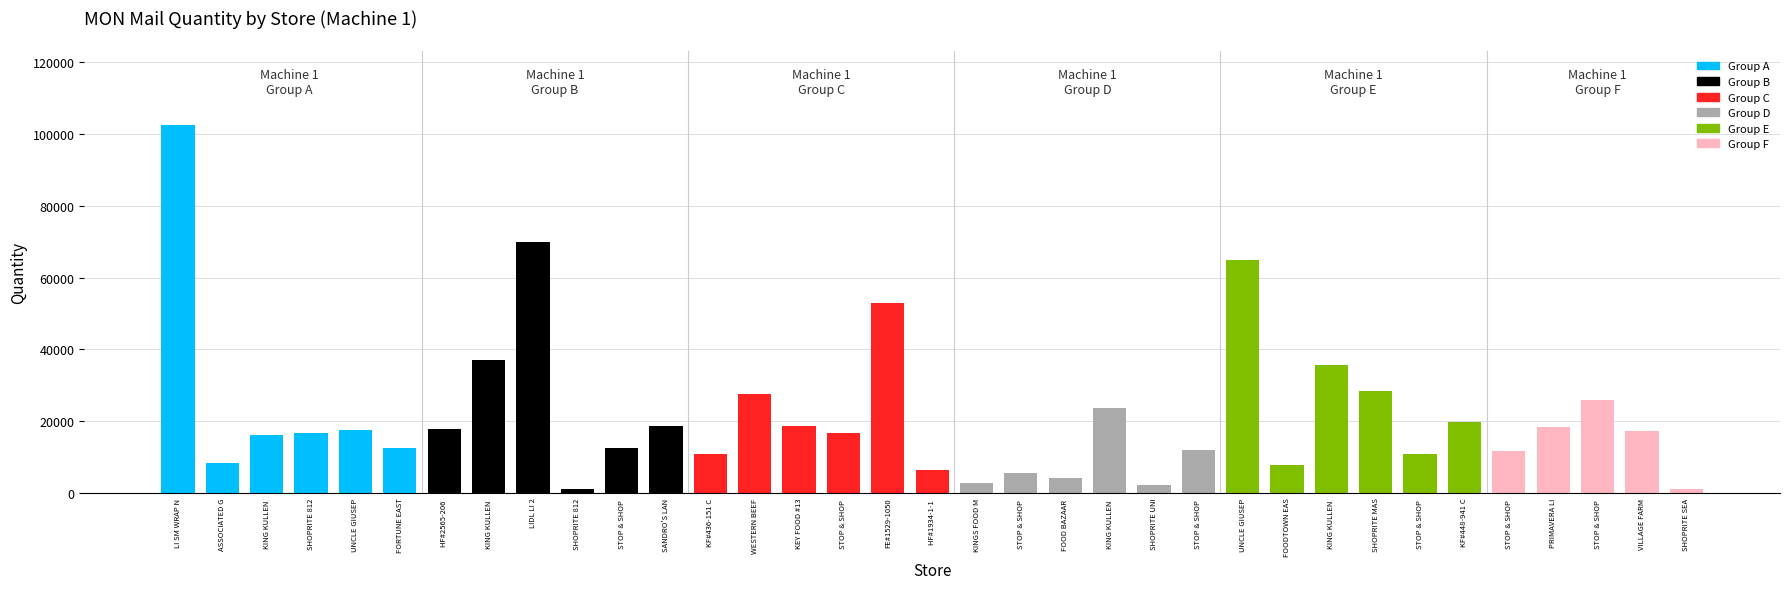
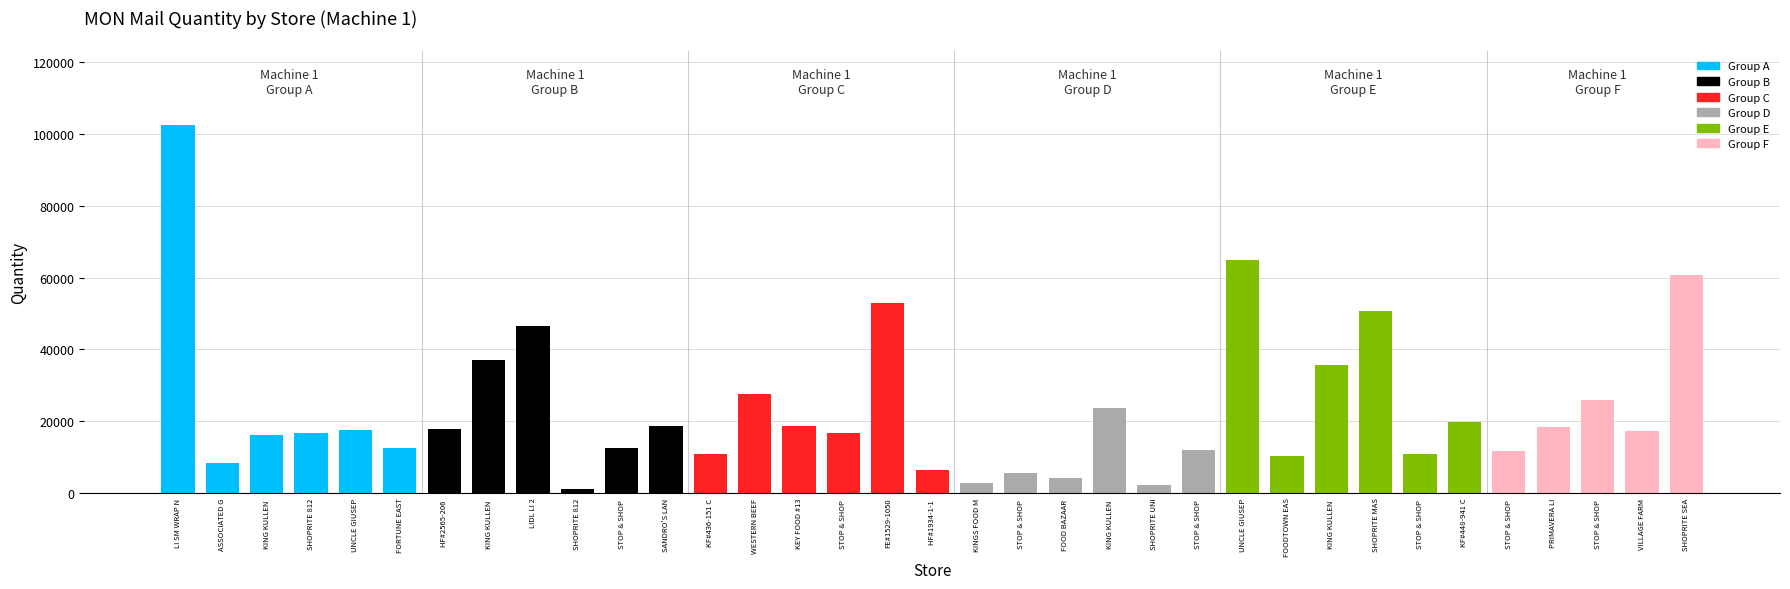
LIDL LI 2: 70000 -> 46000
FOODTOWN EAS: 8000 -> 10000
SHOPRITE MAS: 28000 -> 51000
SHOPRITE SEA: 1000 -> 61000
